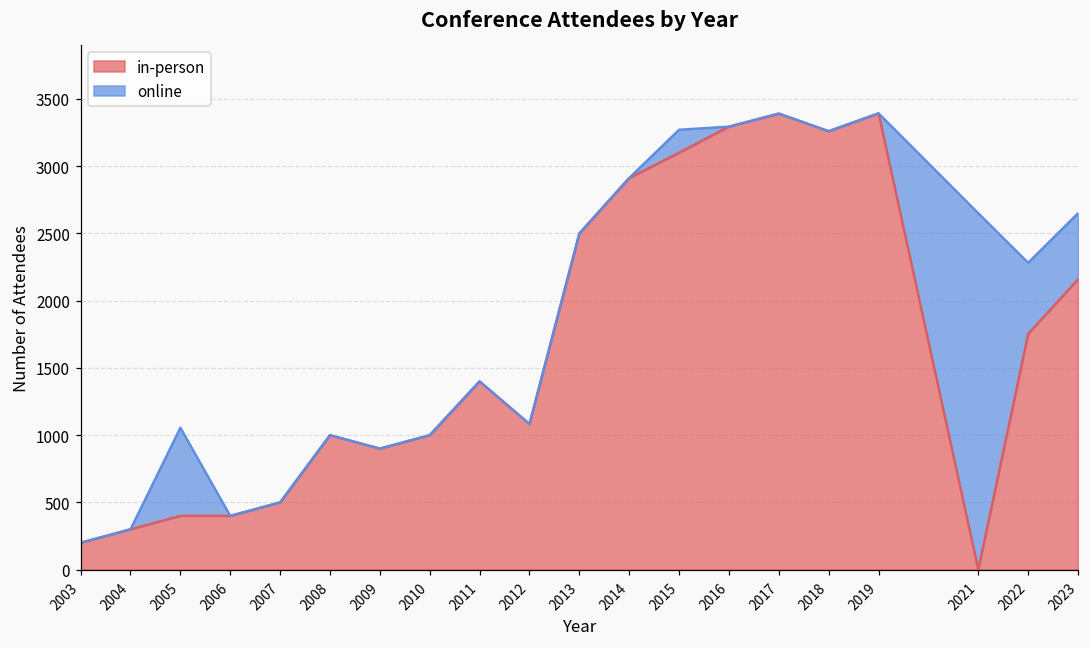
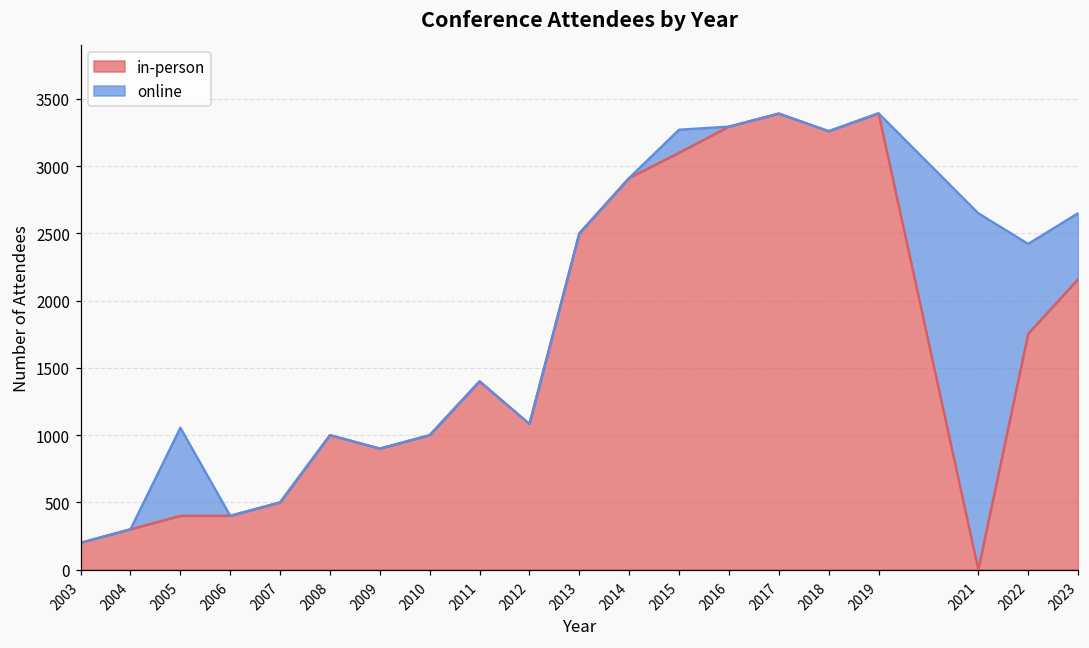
online, 2022: 530 -> 670
